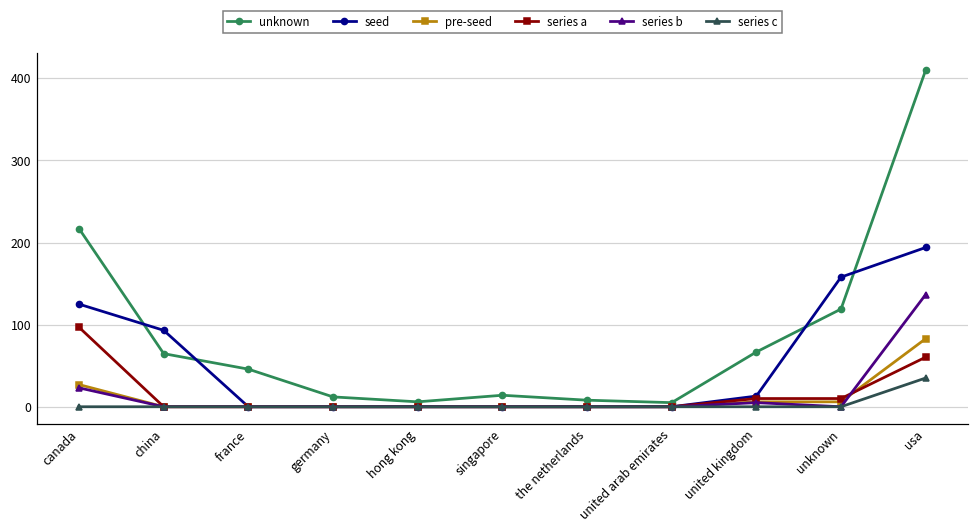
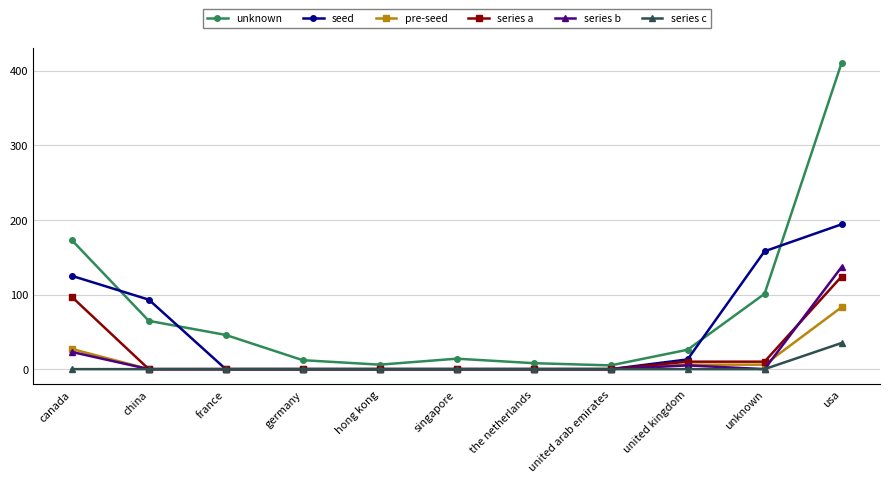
unknown, canada: 220 -> 170
unknown, united kingdom: 70 -> 30
unknown, unknown: 120 -> 100
series a, usa: 60 -> 120
